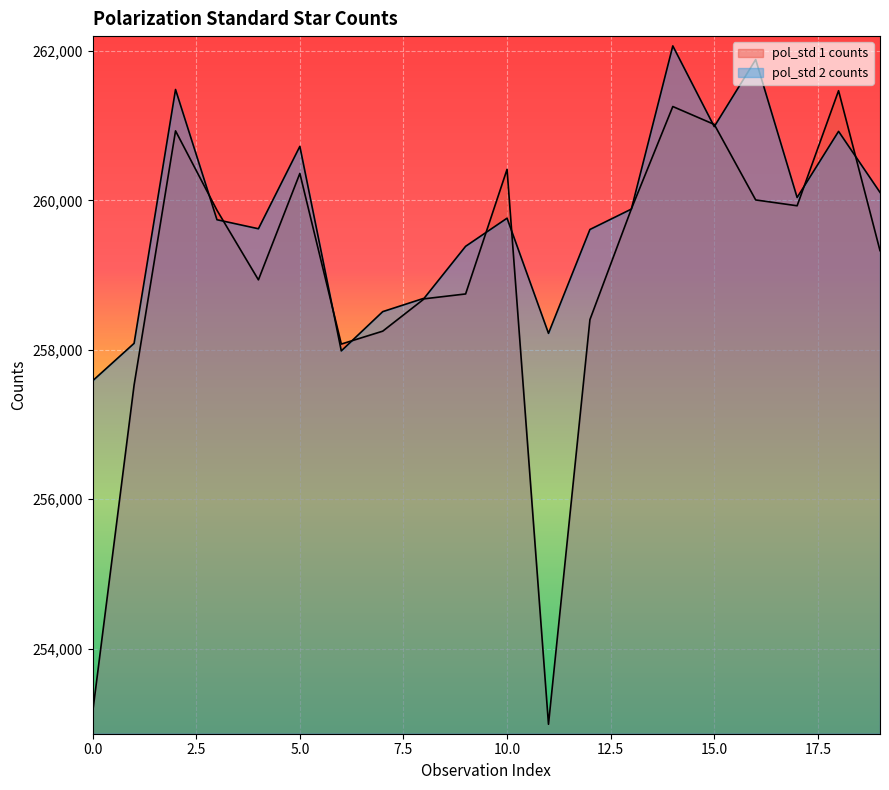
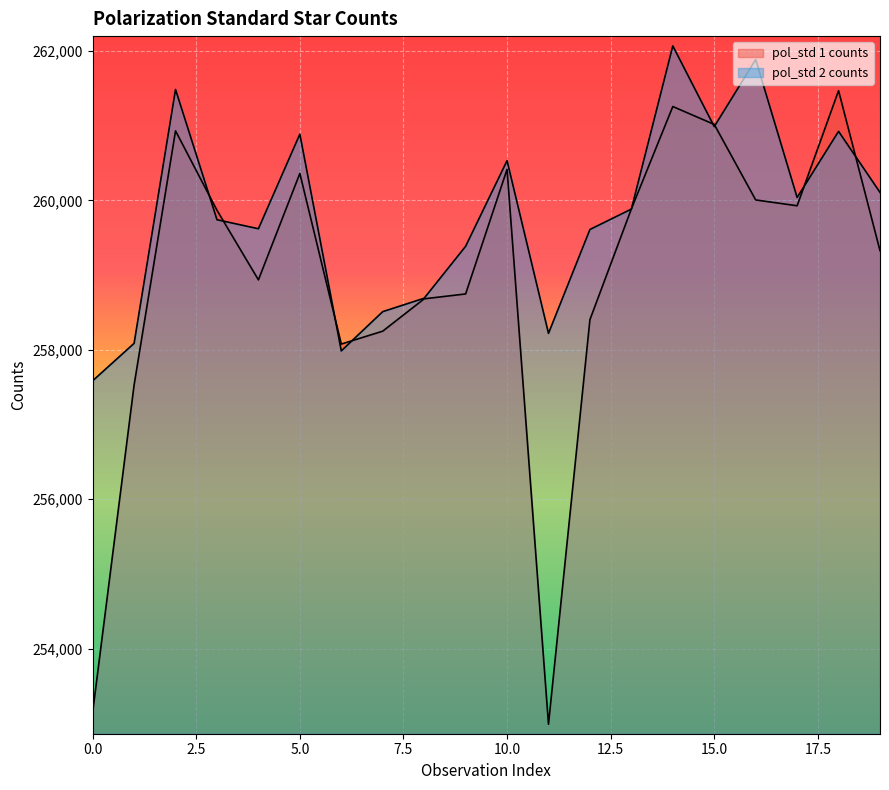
pol_std 2 counts, 5.0: 260,700 -> 260,900
pol_std 2 counts, 10.0: 259,800 -> 260,500
